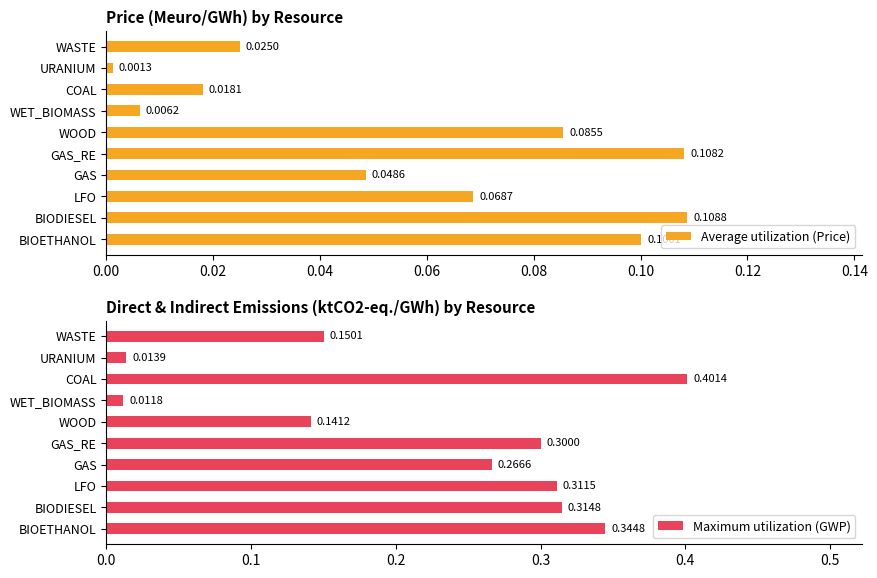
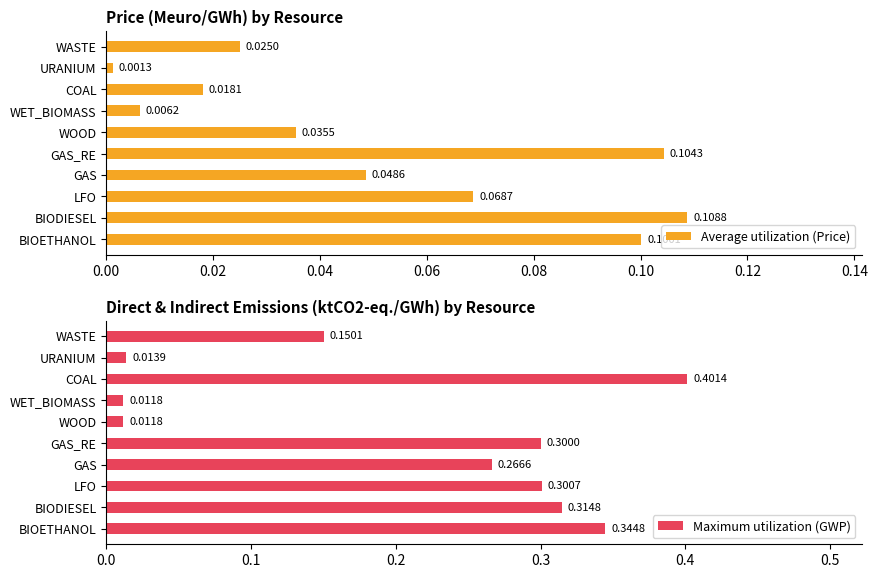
Price (Meuro/GWh) by Resource, WOOD: 0.0855 -> 0.0355
Price (Meuro/GWh) by Resource, GAS_RE: 0.1082 -> 0.1043
Direct & Indirect Emissions (ktCO2-eq./GWh) by Resource, WOOD: 0.1412 -> 0.0118
Direct & Indirect Emissions (ktCO2-eq./GWh) by Resource, LFO: 0.3115 -> 0.3007
